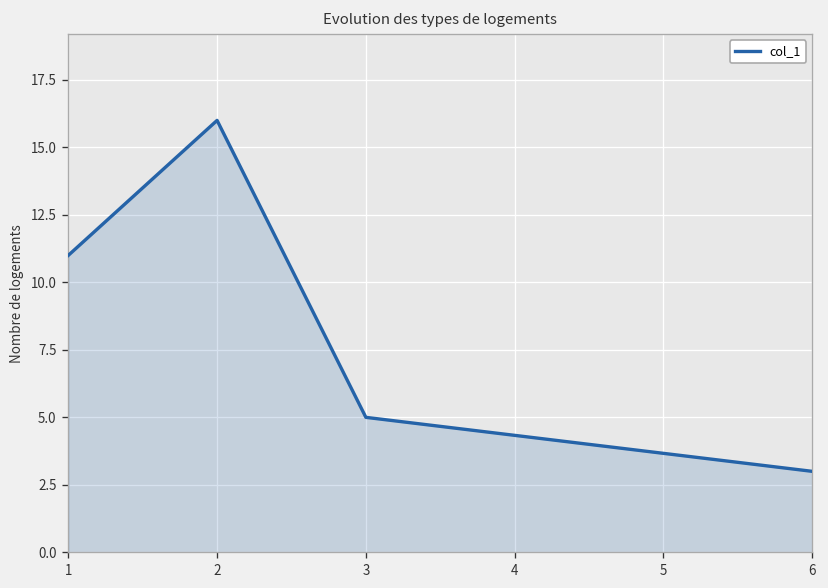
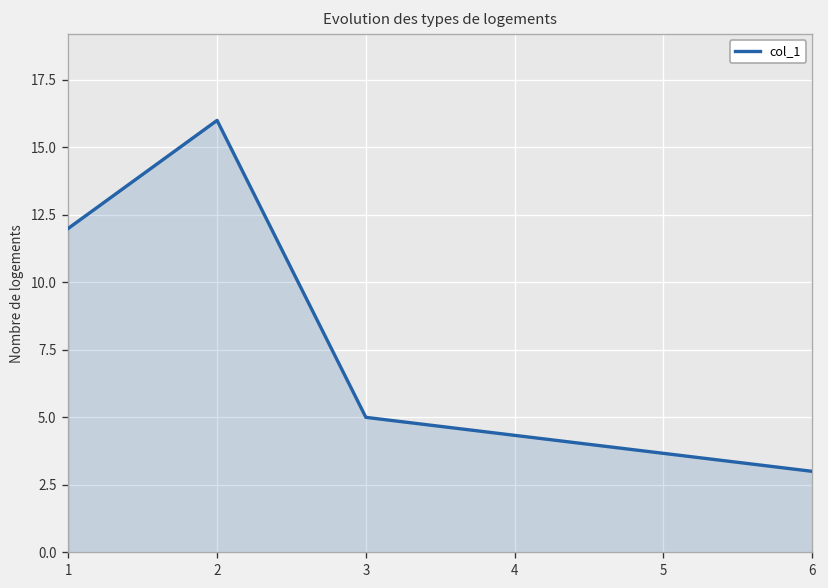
1: 11 -> 12
